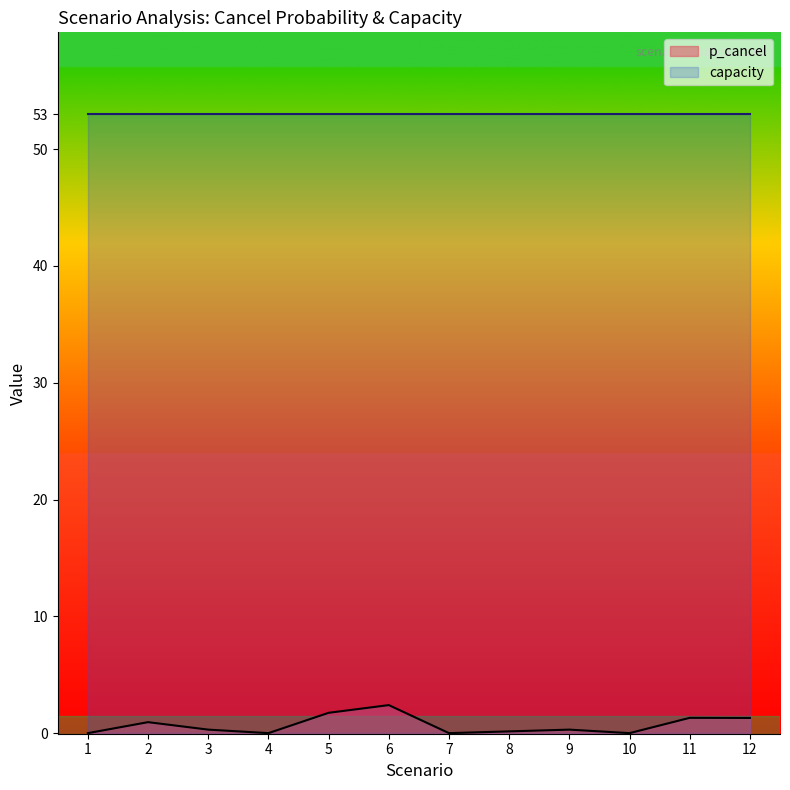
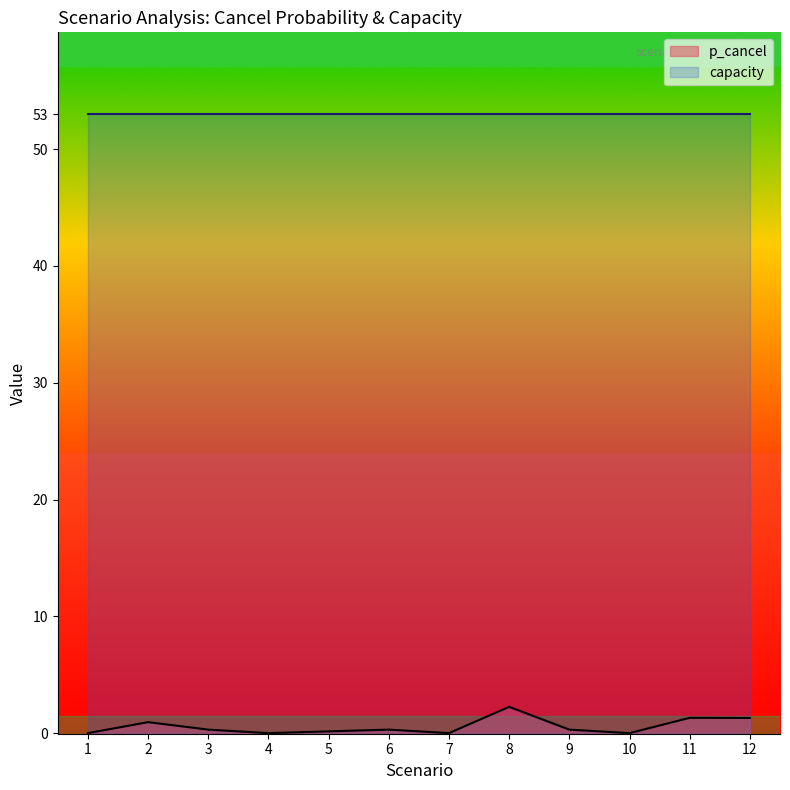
p_cancel, 5: 1.7 -> 0.2
p_cancel, 6: 2.4 -> 0.3
p_cancel, 8: 0.2 -> 2.3
